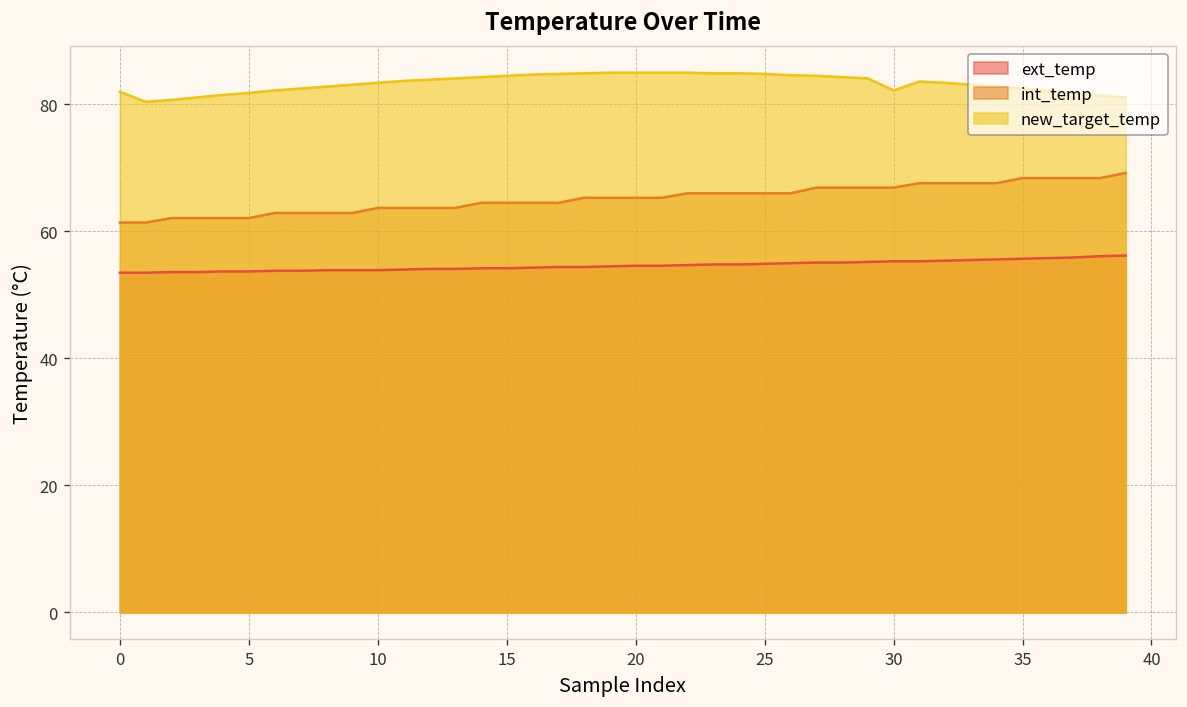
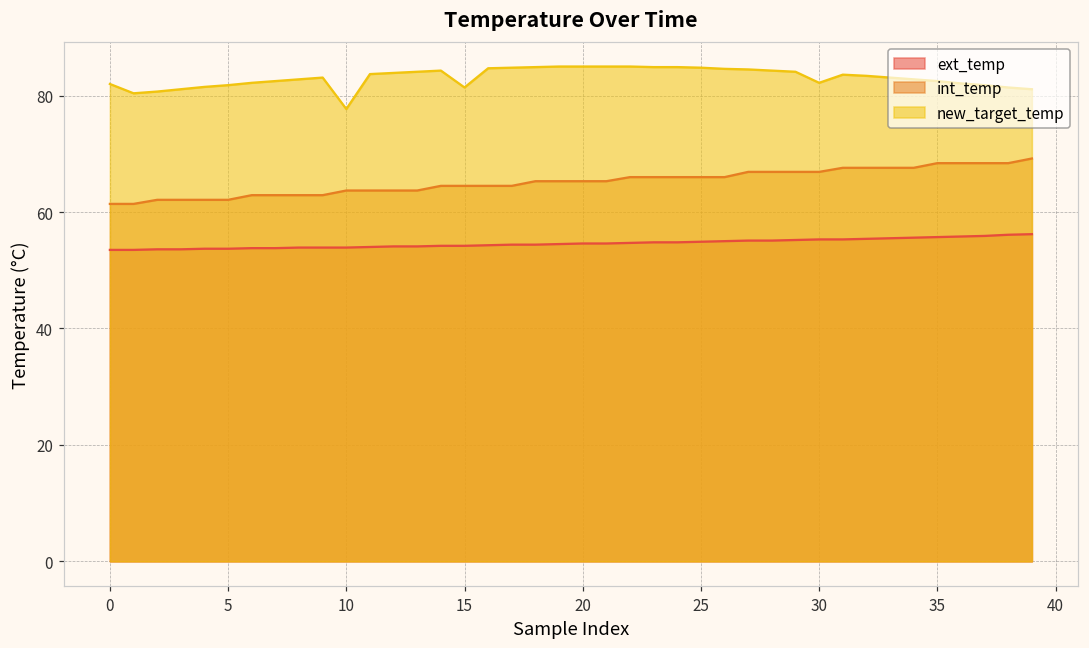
new_target_temp, 10: 83 -> 78
new_target_temp, 15: 85 -> 81
